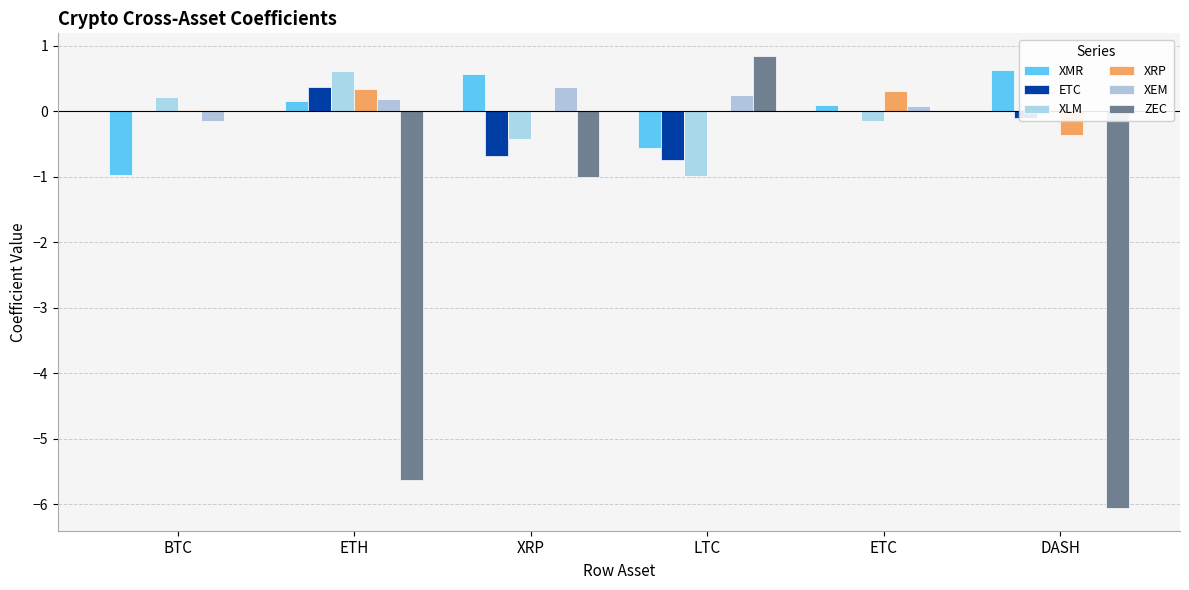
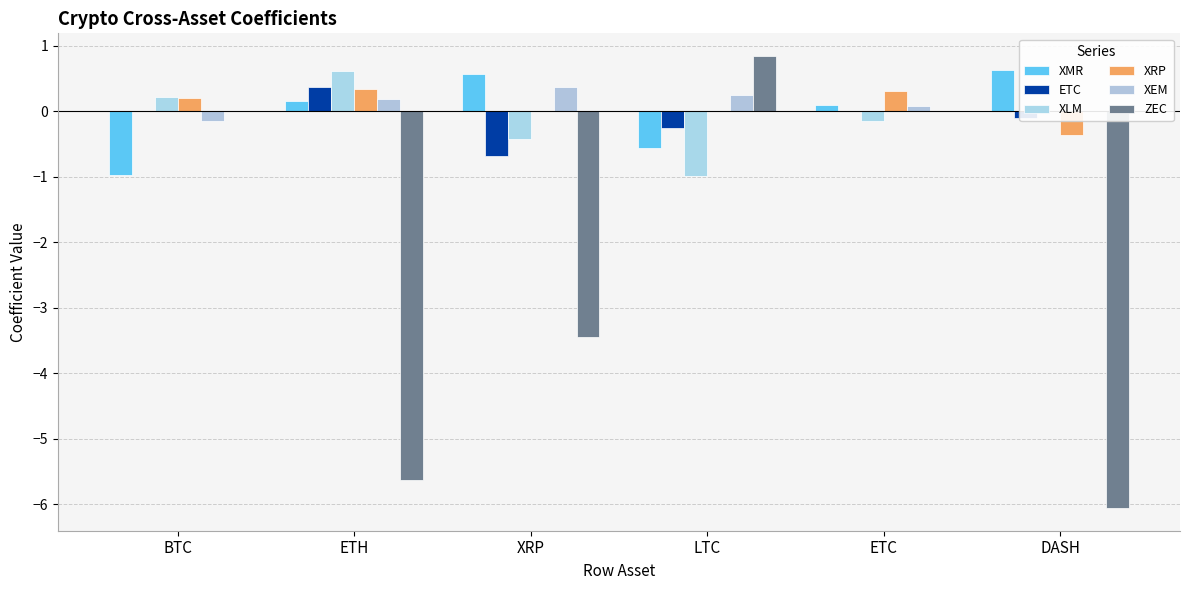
XRP, BTC: 0.0 -> 0.2
ZEC, XRP: -1.0 -> -3.5
ETC, LTC: -0.7 -> -0.3
